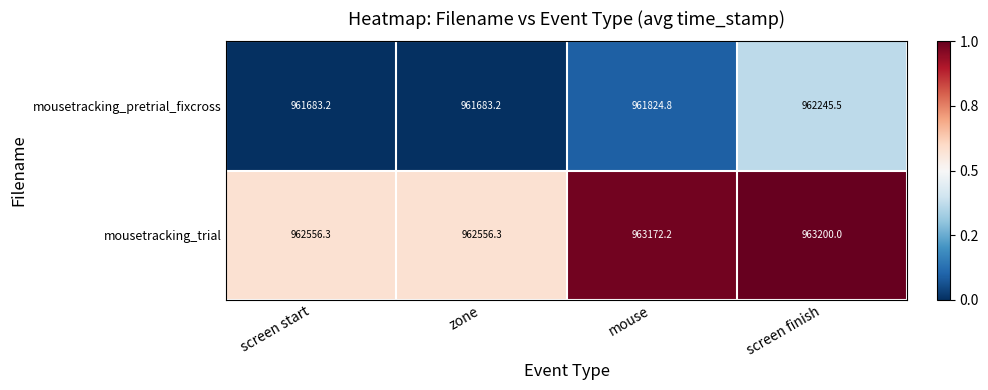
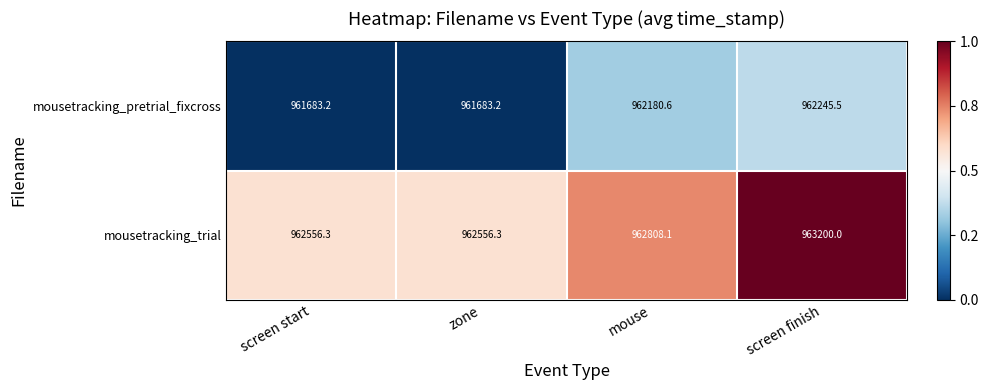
mousetracking_pretrial_fixcross, mouse: 961824.8 -> 962180.6
mousetracking_trial, mouse: 963172.2 -> 962808.1
